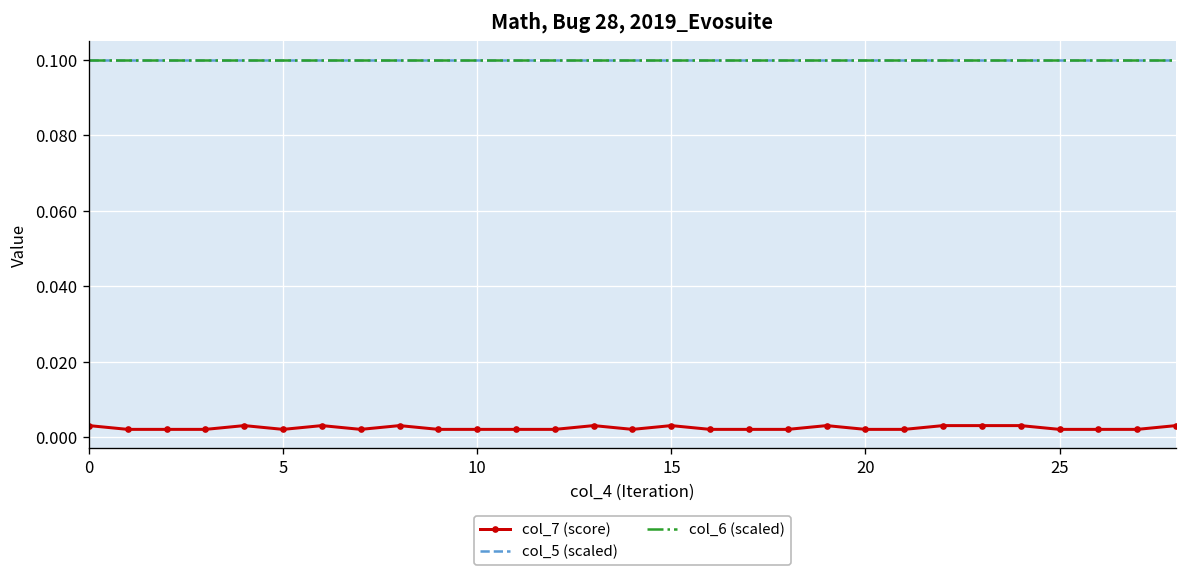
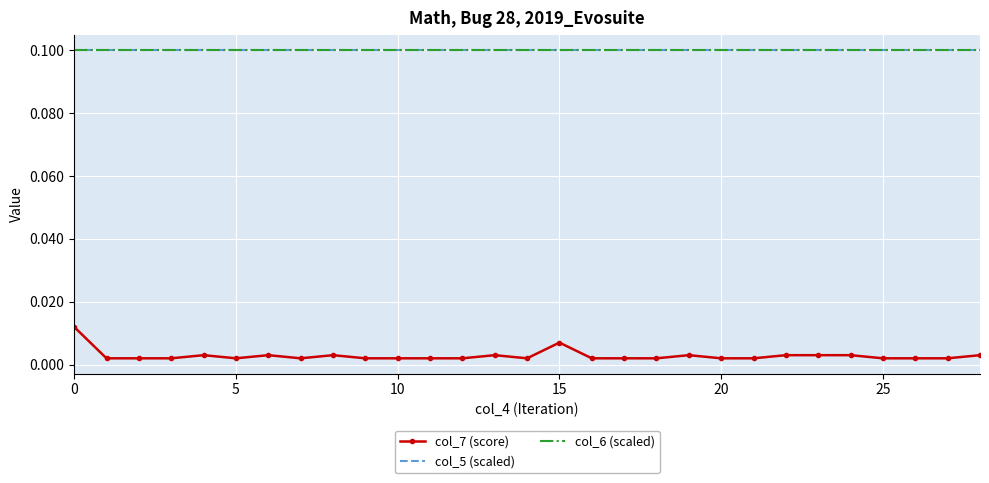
col_7 (score), 0: 0.003 -> 0.012
col_7 (score), 15: 0.003 -> 0.007
